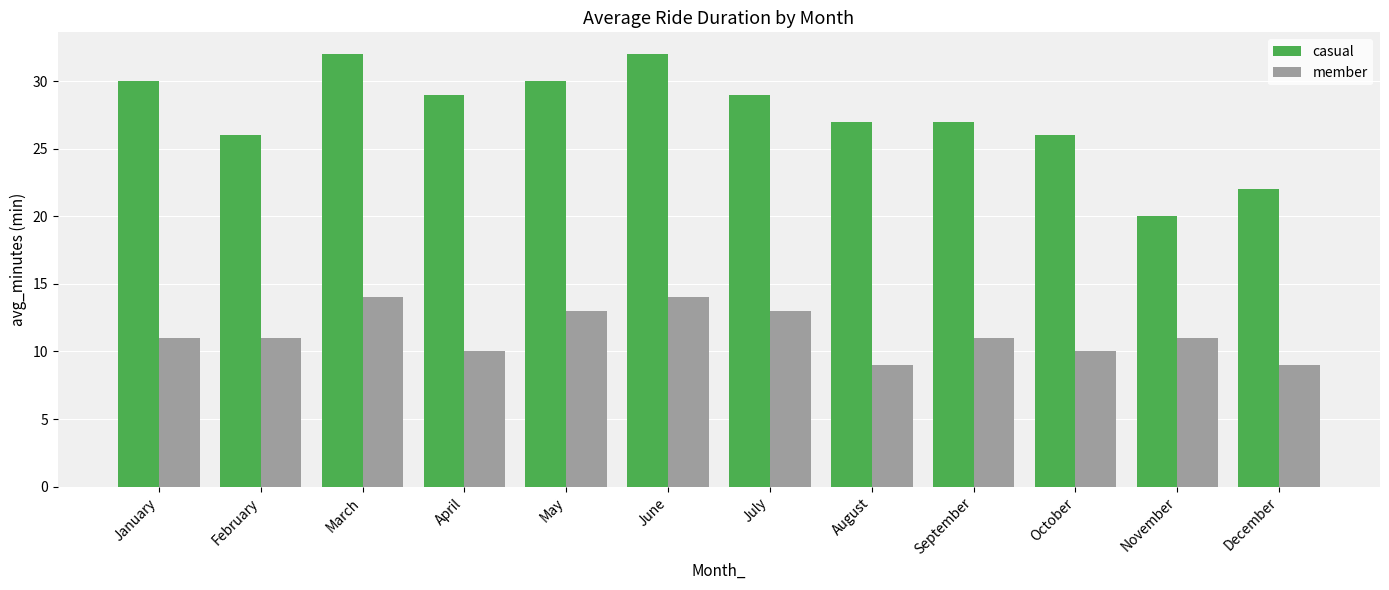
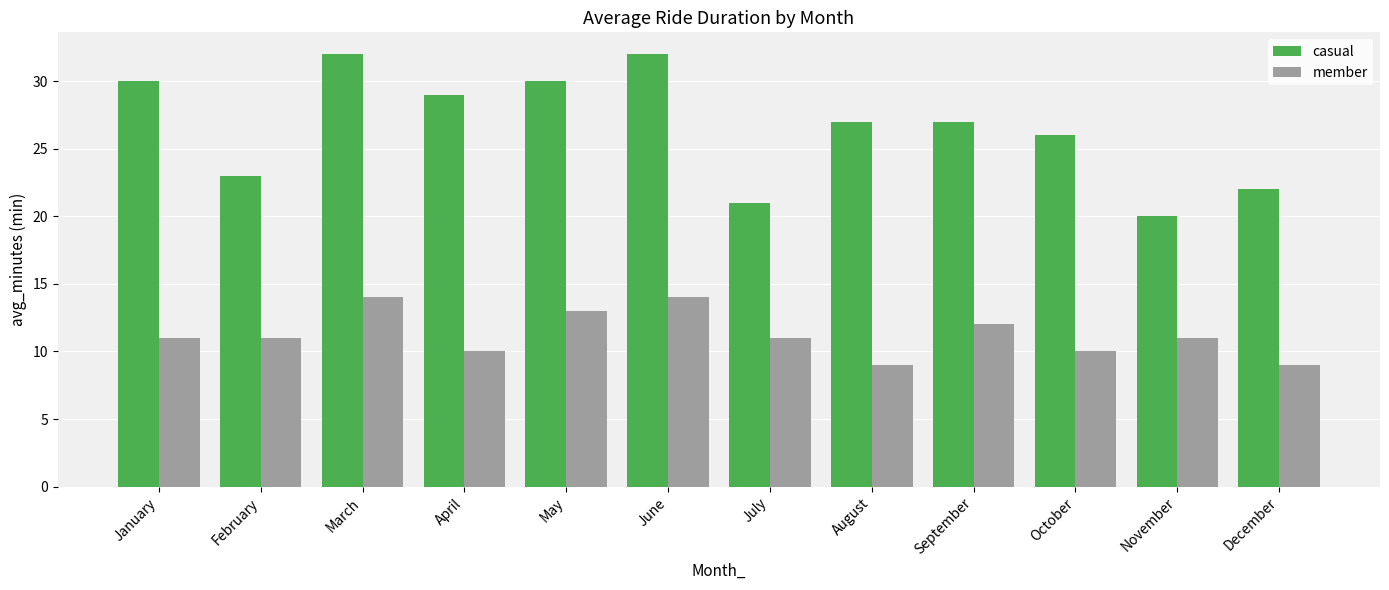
casual, February: 26 -> 23
casual, July: 29 -> 21
member, July: 13 -> 11
member, September: 11 -> 12
